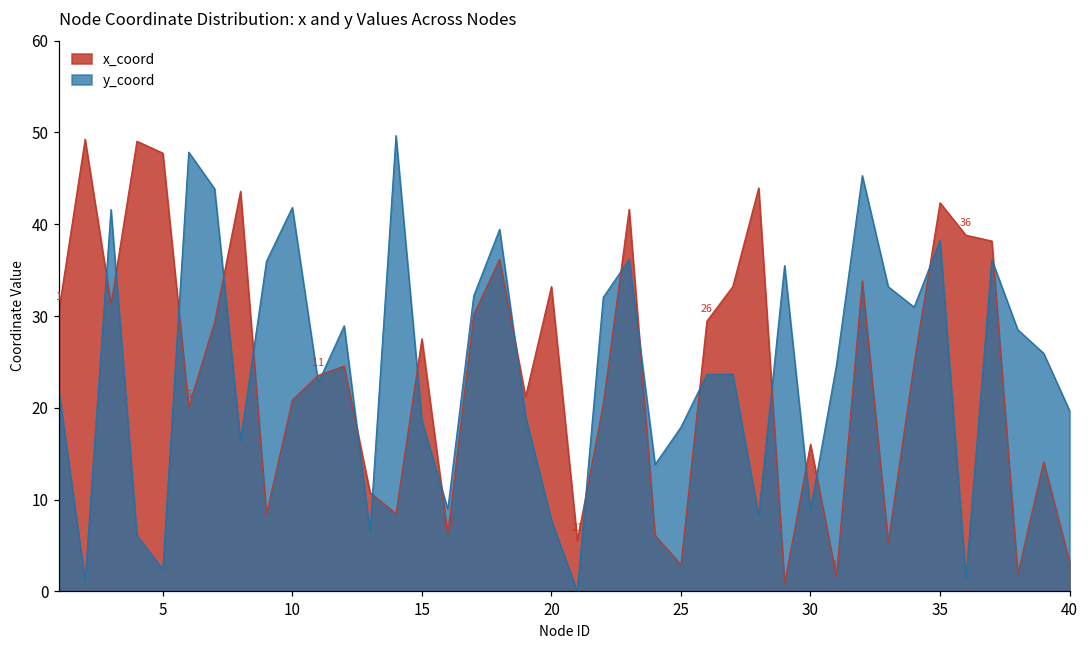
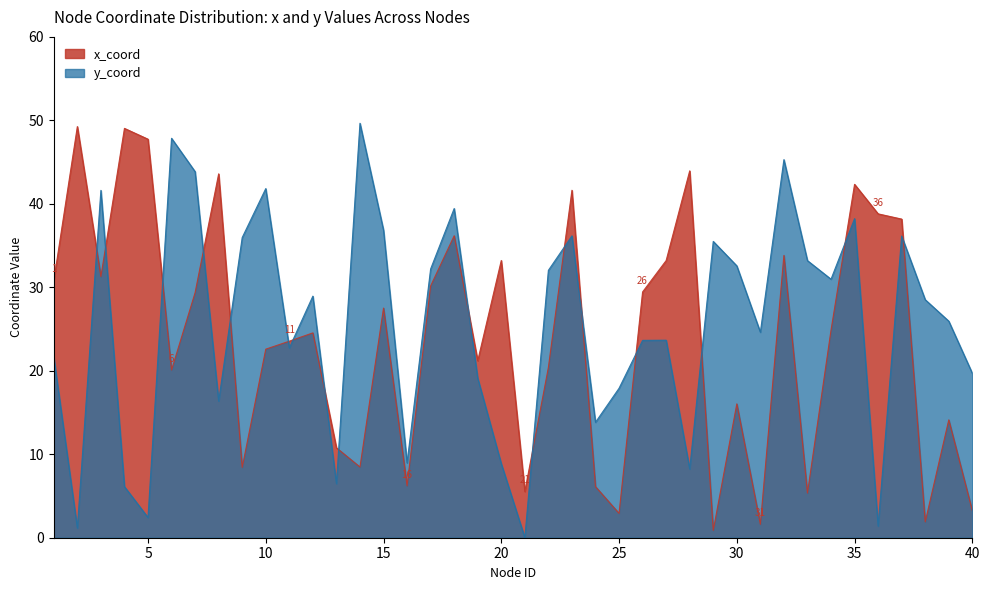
x_coord, 10: 21 -> 23
y_coord, 15: 19 -> 37
y_coord, 20: 8 -> 9
y_coord, 30: 9 -> 33
